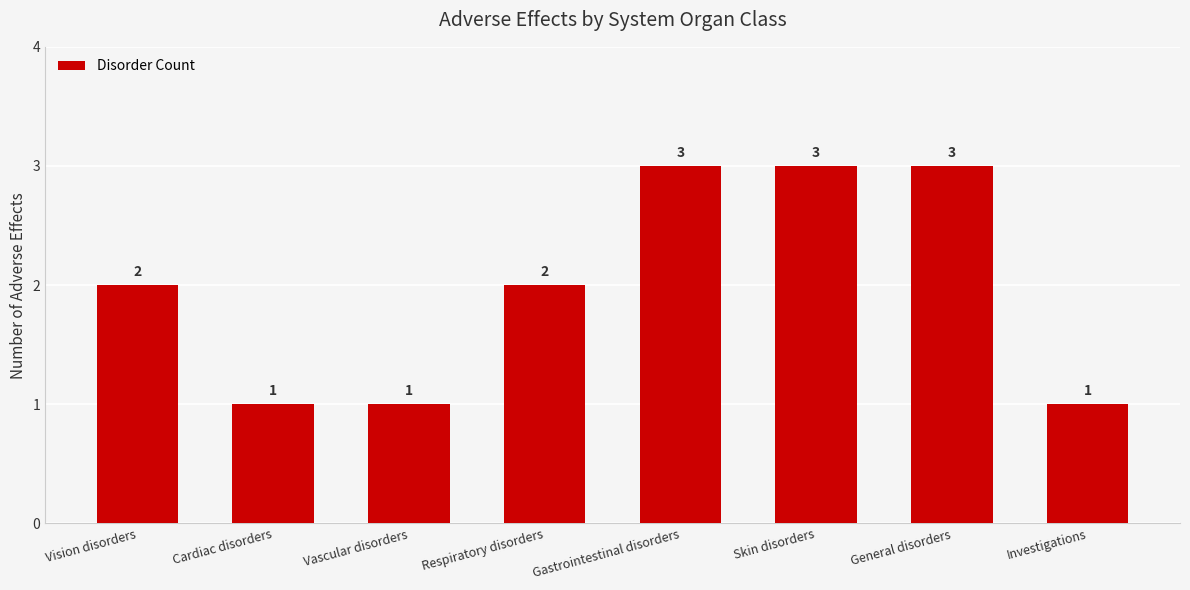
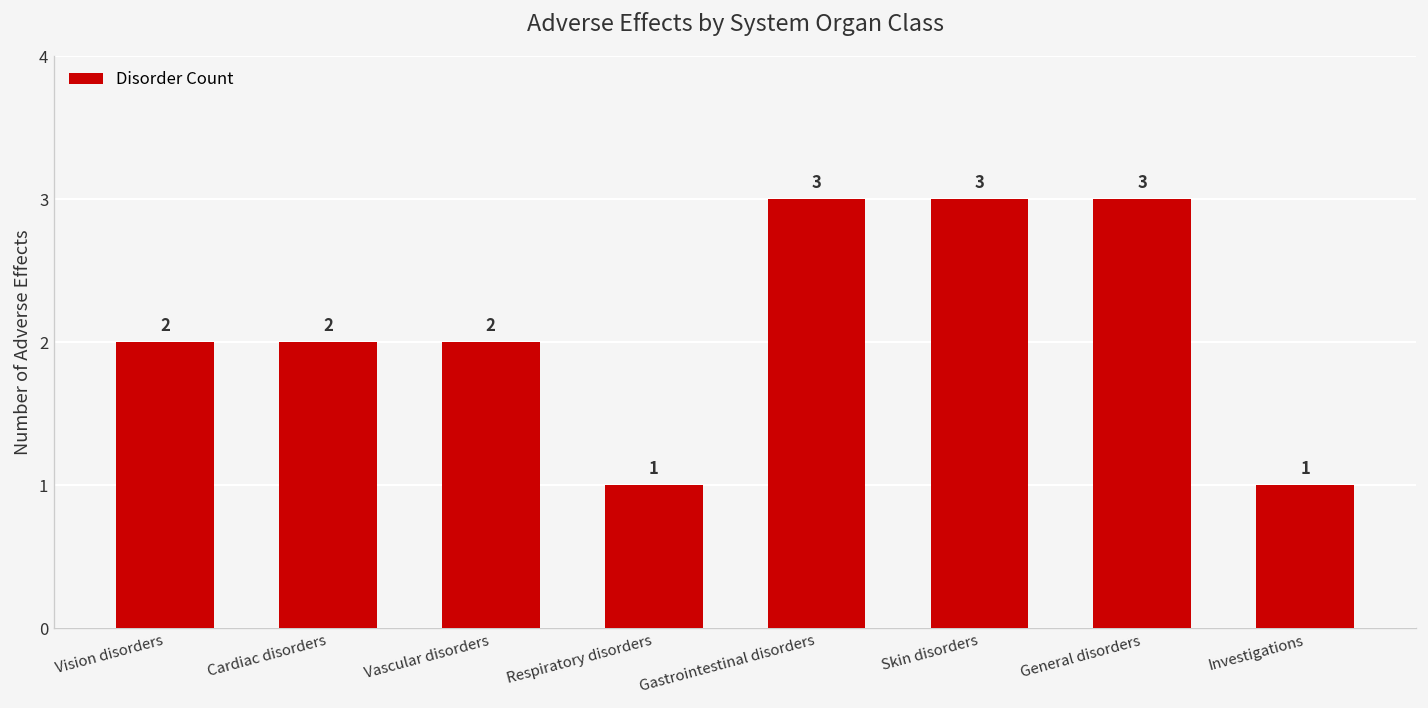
Cardiac disorders: 1 -> 2
Vascular disorders: 1 -> 2
Respiratory disorders: 2 -> 1
